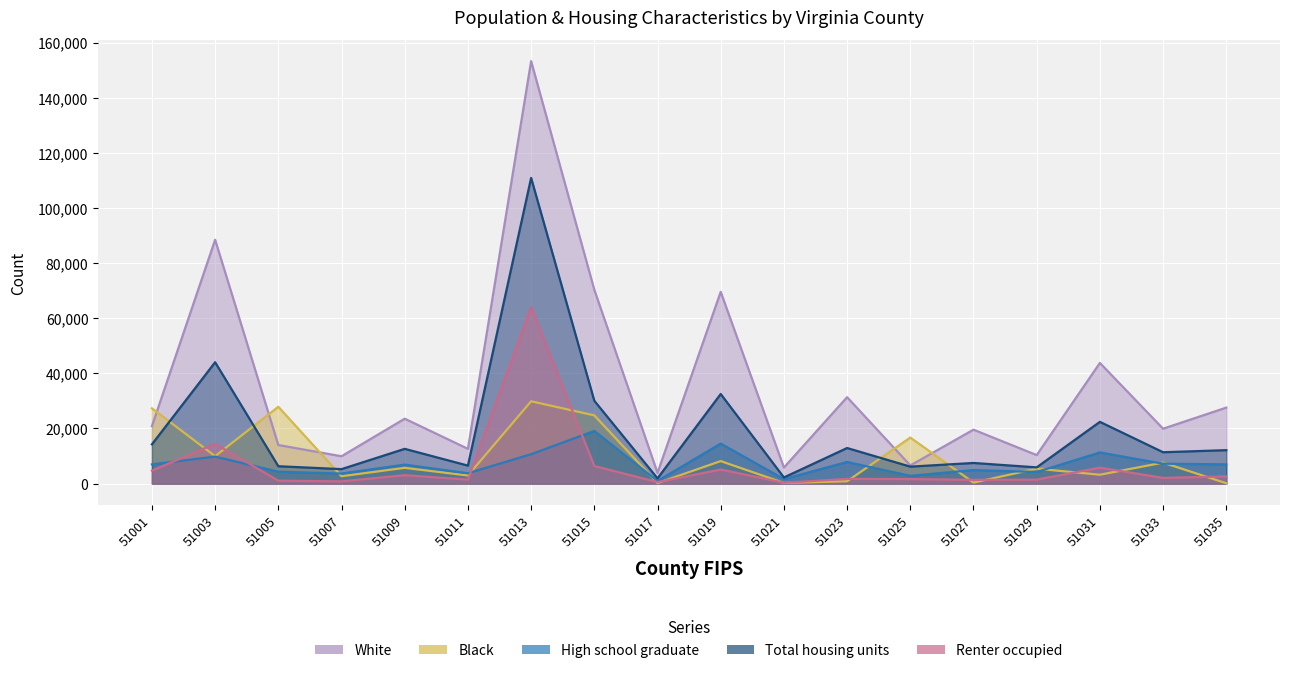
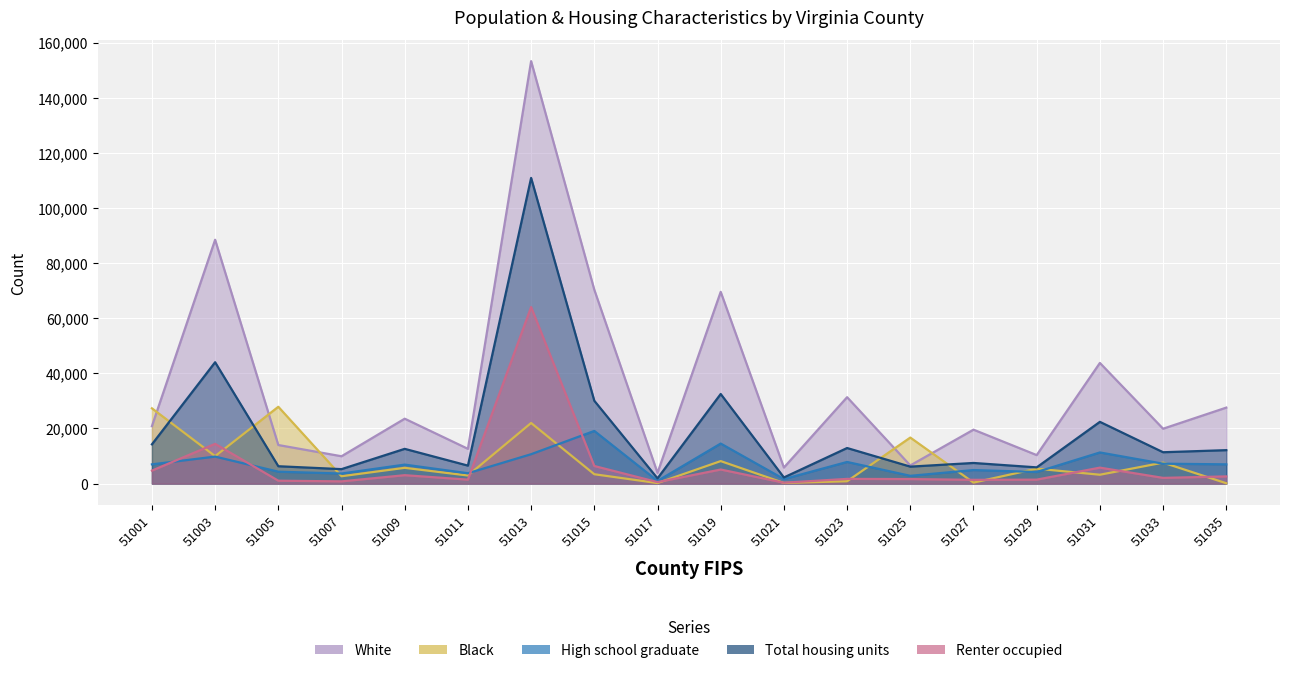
Black, 51013: 30,000 -> 22,000
Black, 51015: 25,000 -> 3,000
